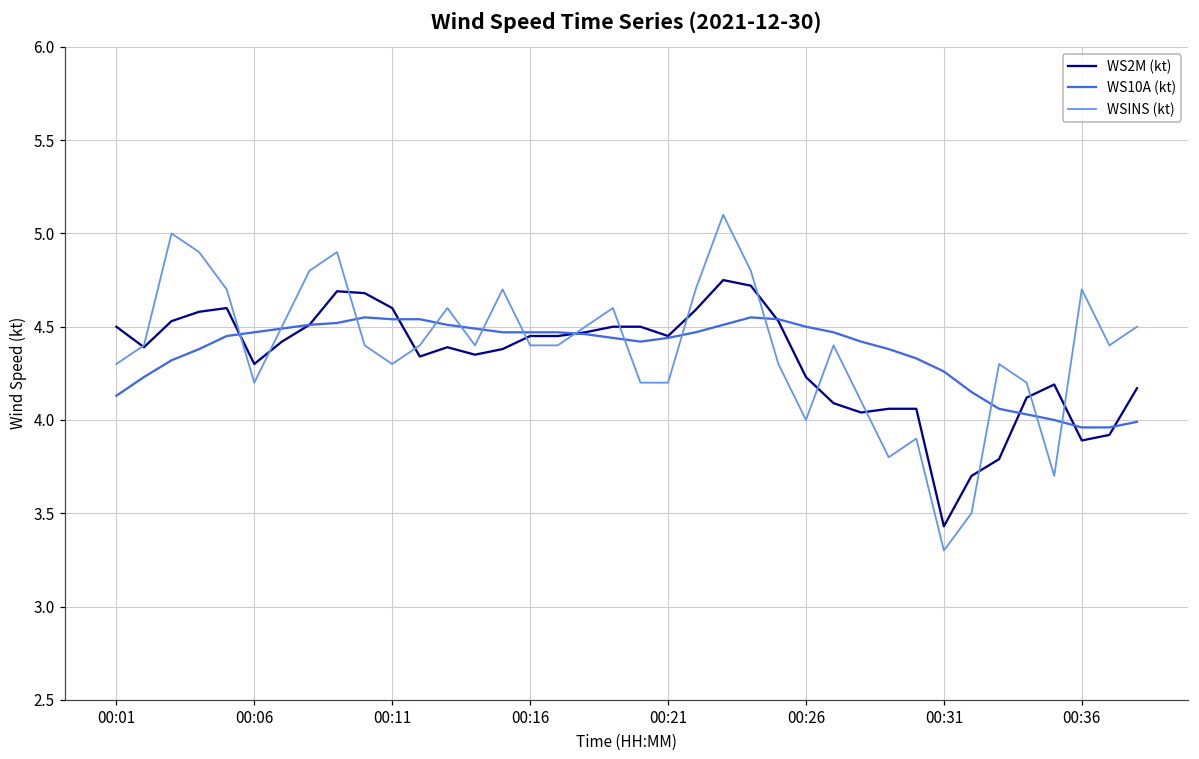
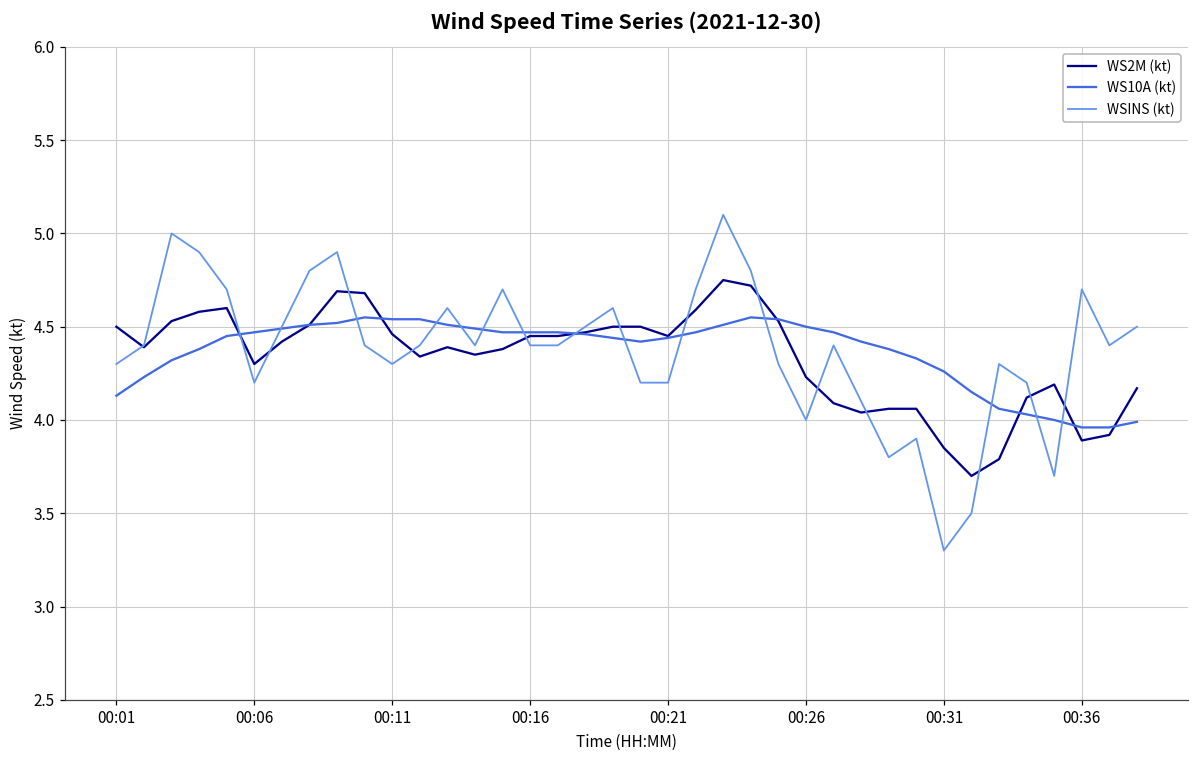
WS2M (kt), 00:11: 4.60 -> 4.46
WS2M (kt), 00:31: 3.43 -> 3.85
